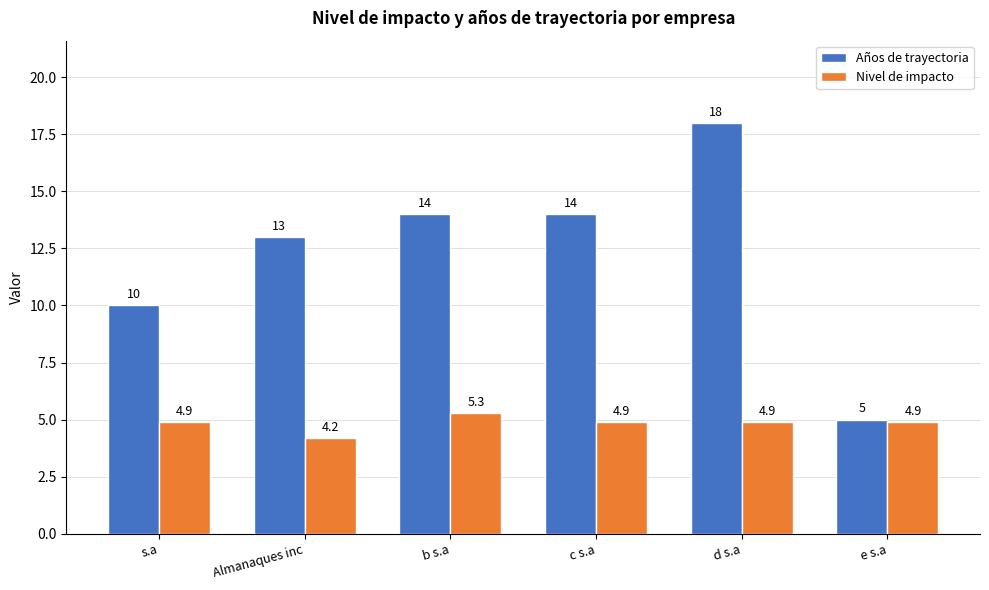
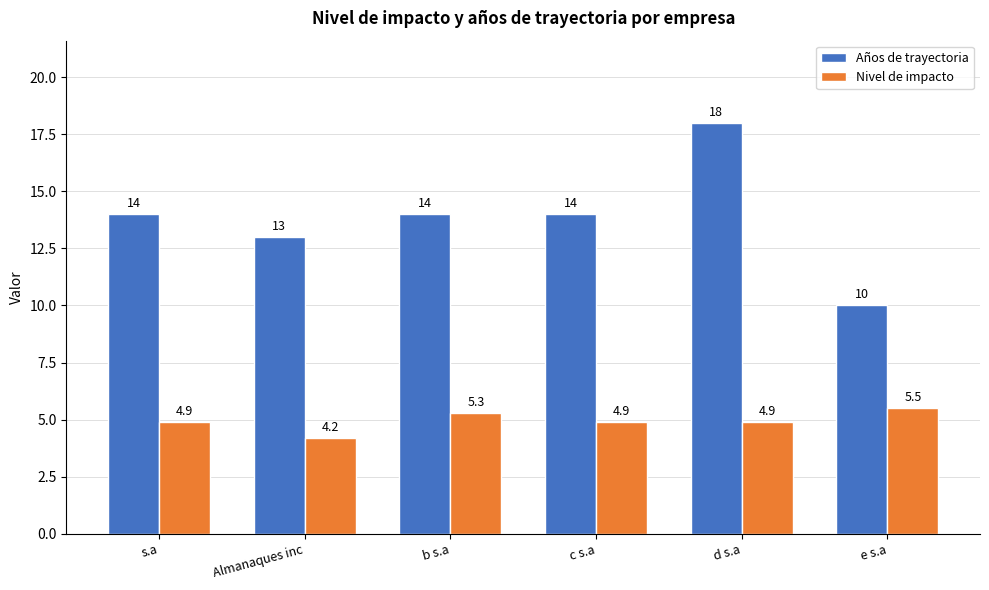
Años de trayectoria, s.a: 10 -> 14
Años de trayectoria, e s.a: 5 -> 10
Nivel de impacto, e s.a: 4.9 -> 5.5
